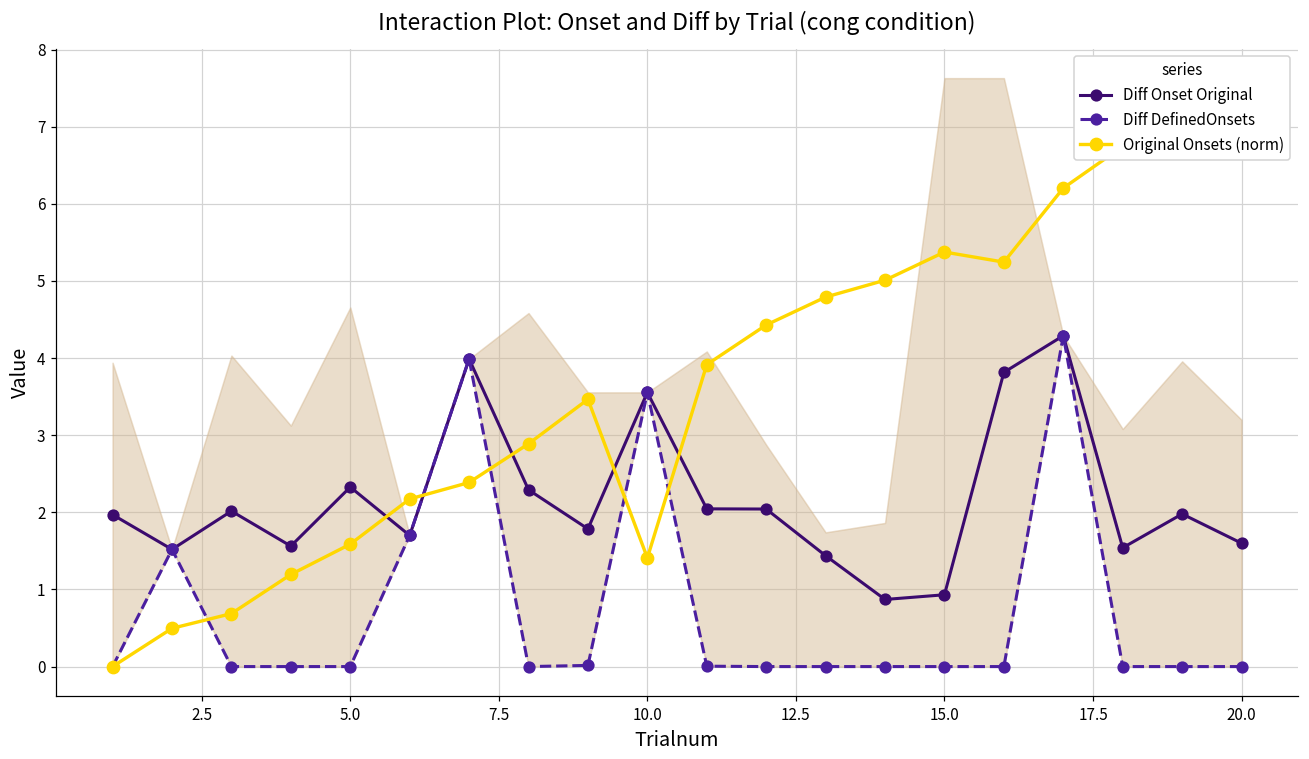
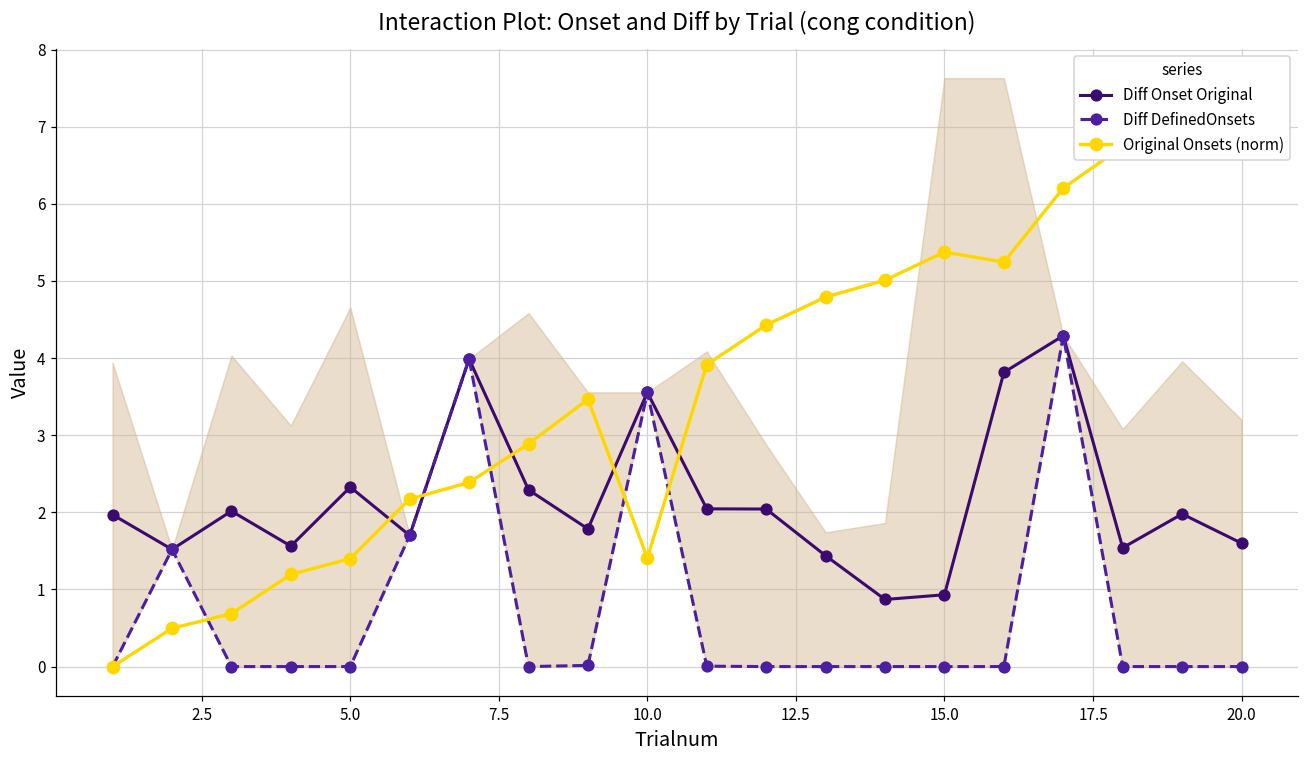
Original Onsets (norm), 5.0: 1.6 -> 1.4
